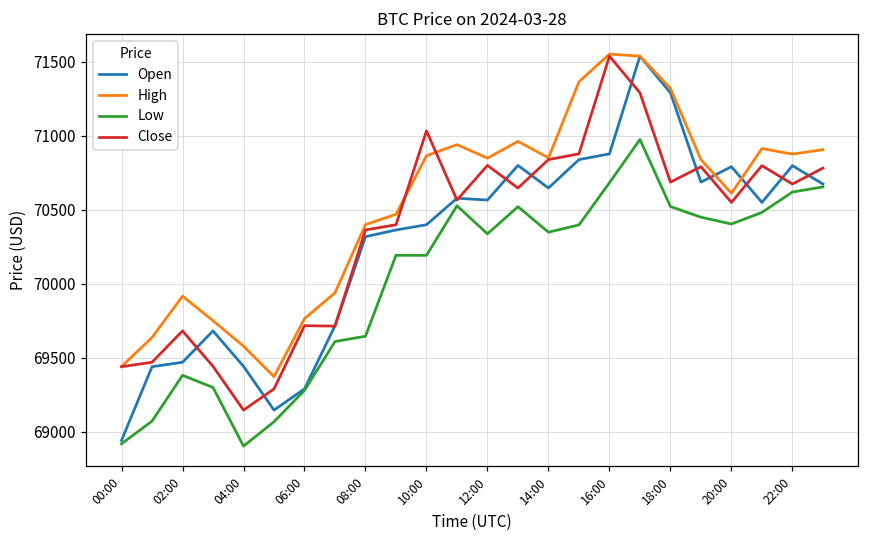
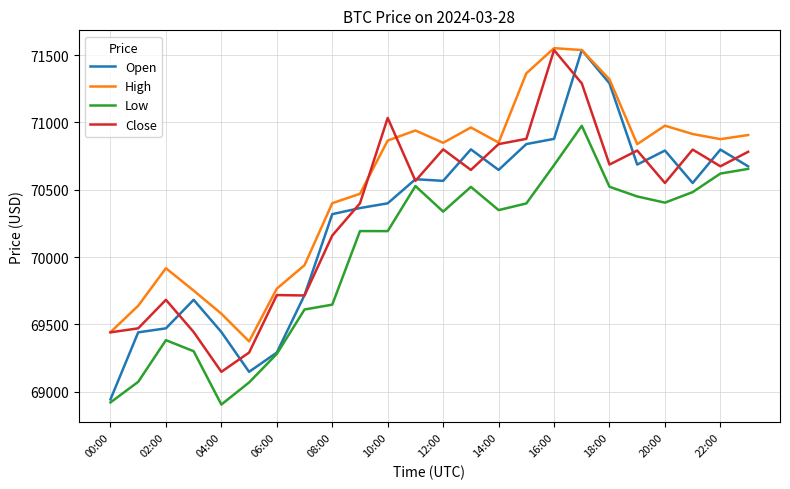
Close, 08:00: 70360 -> 70160
High, 20:00: 70610 -> 70980
